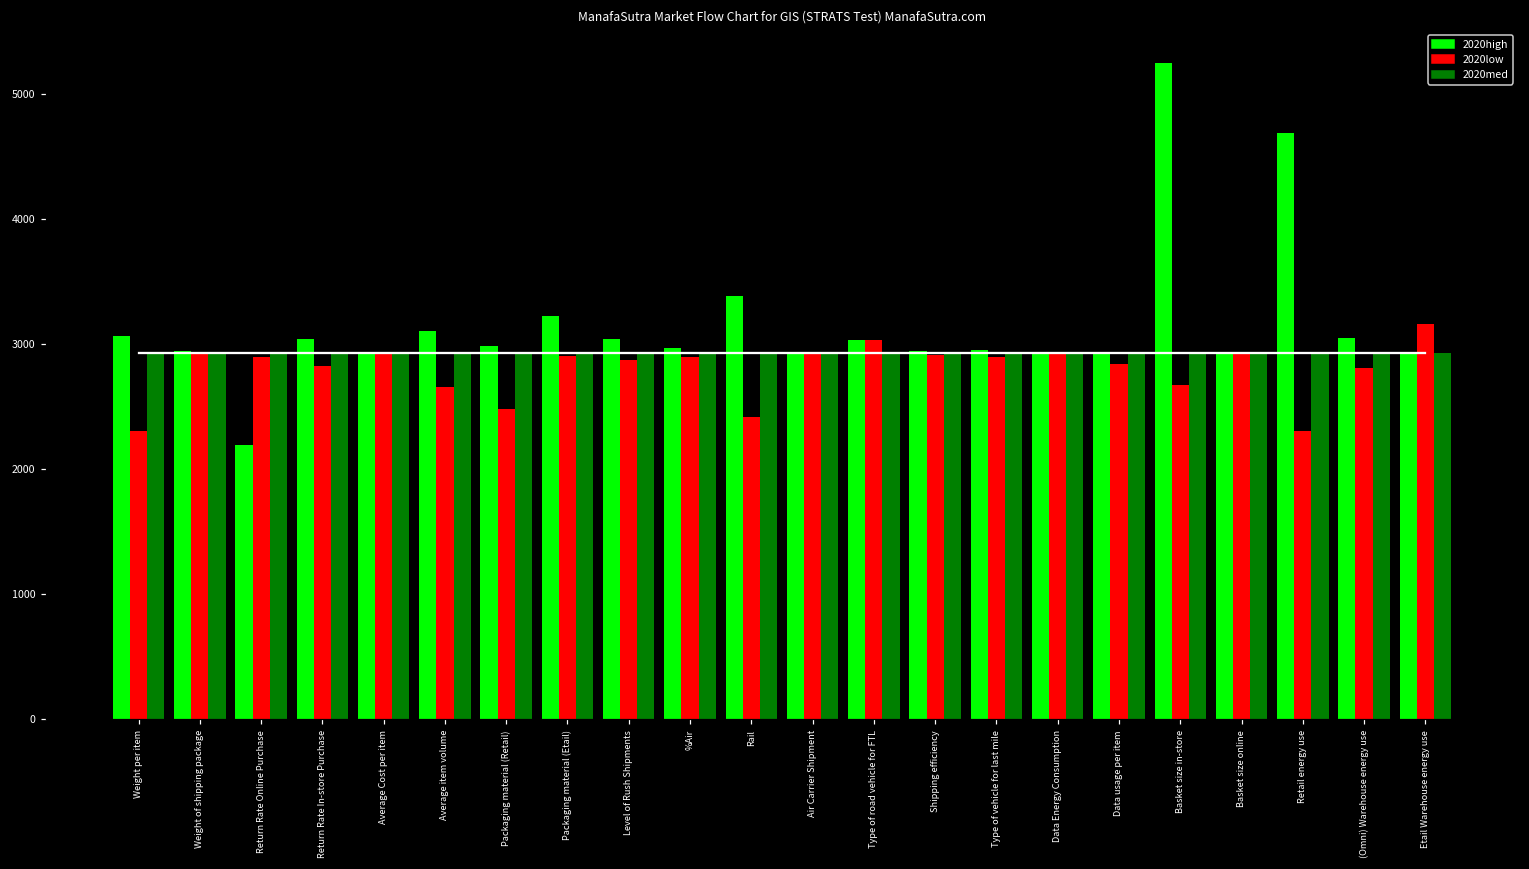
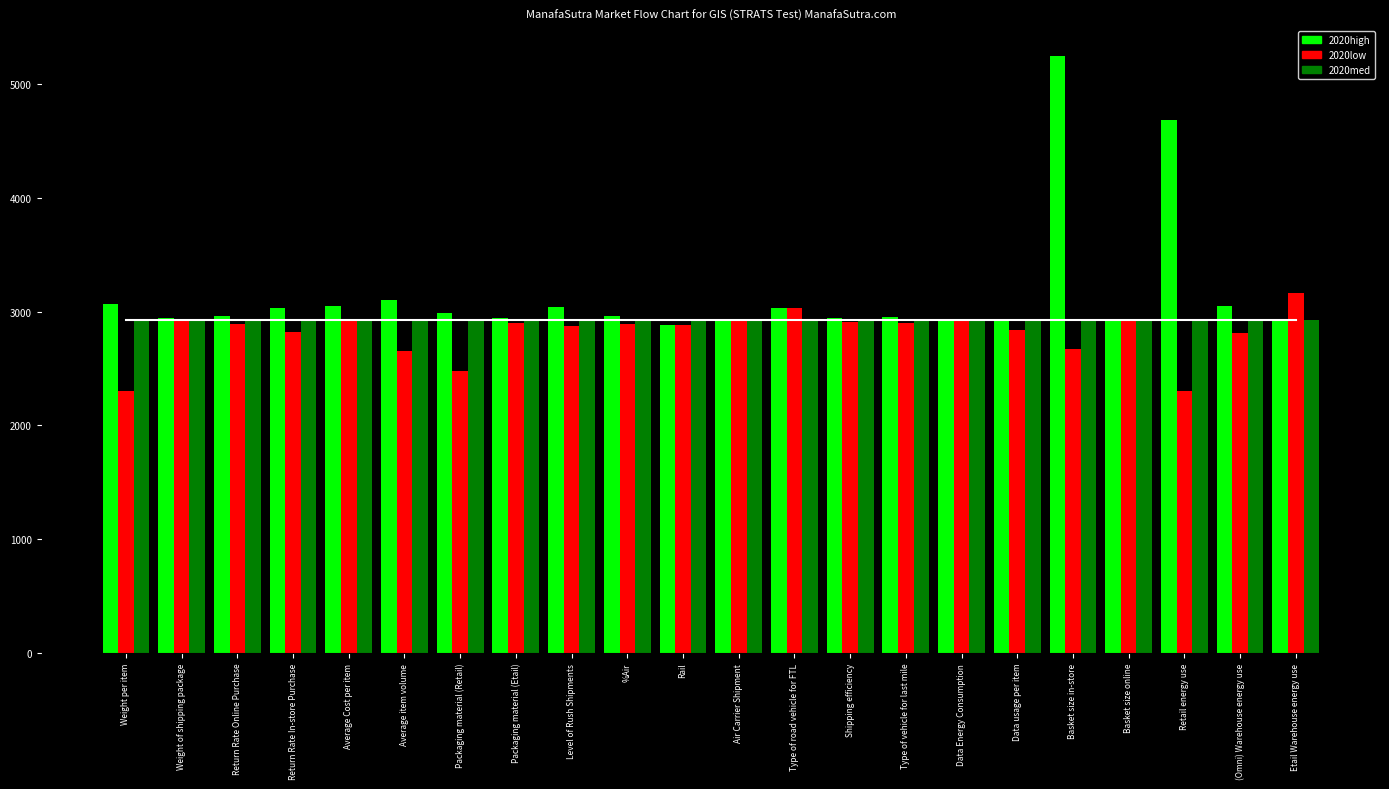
2020high, Return Rate Online Purchase: 2200 -> 2960
2020high, Average Cost per item: 2930 -> 3050
2020high, Packaging material (Etail): 3220 -> 2950
2020high, Rail: 3390 -> 2890
2020low, Rail: 2420 -> 2880
